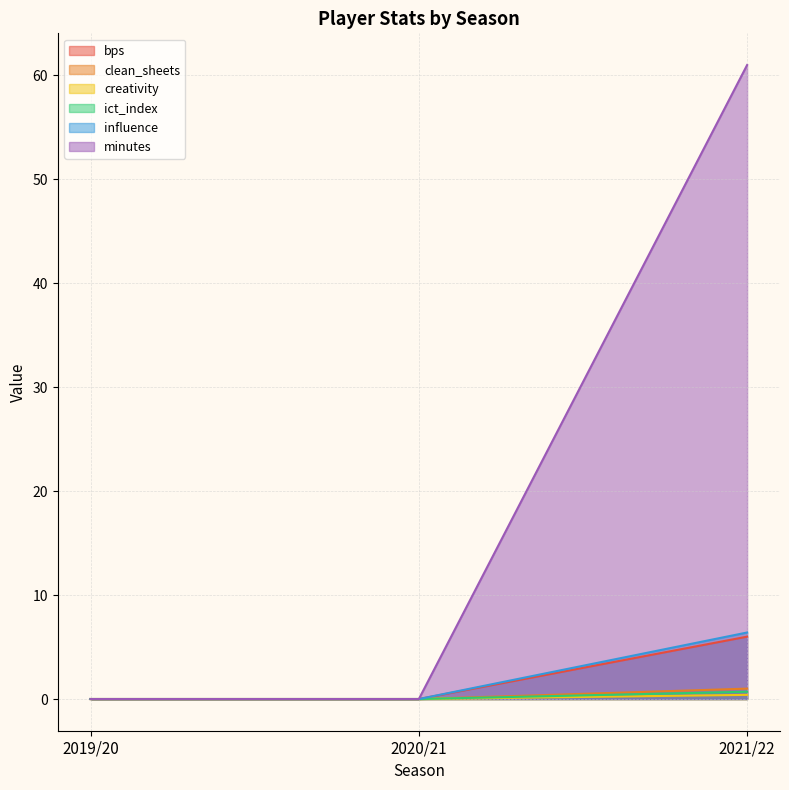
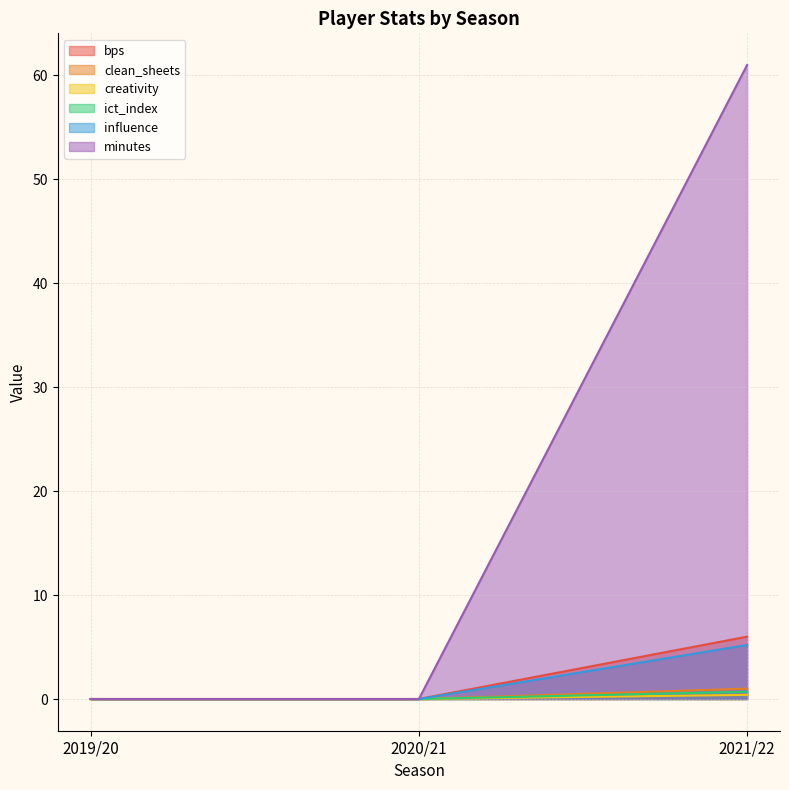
influence, 2021/22: 6.4 -> 5.2
